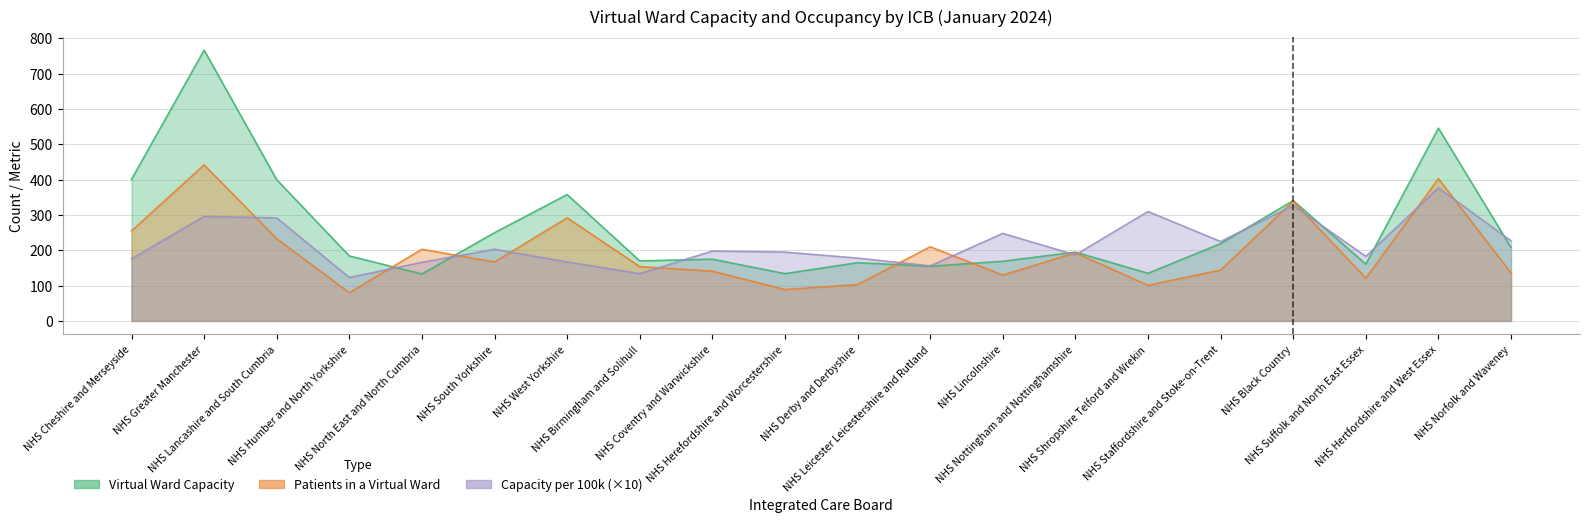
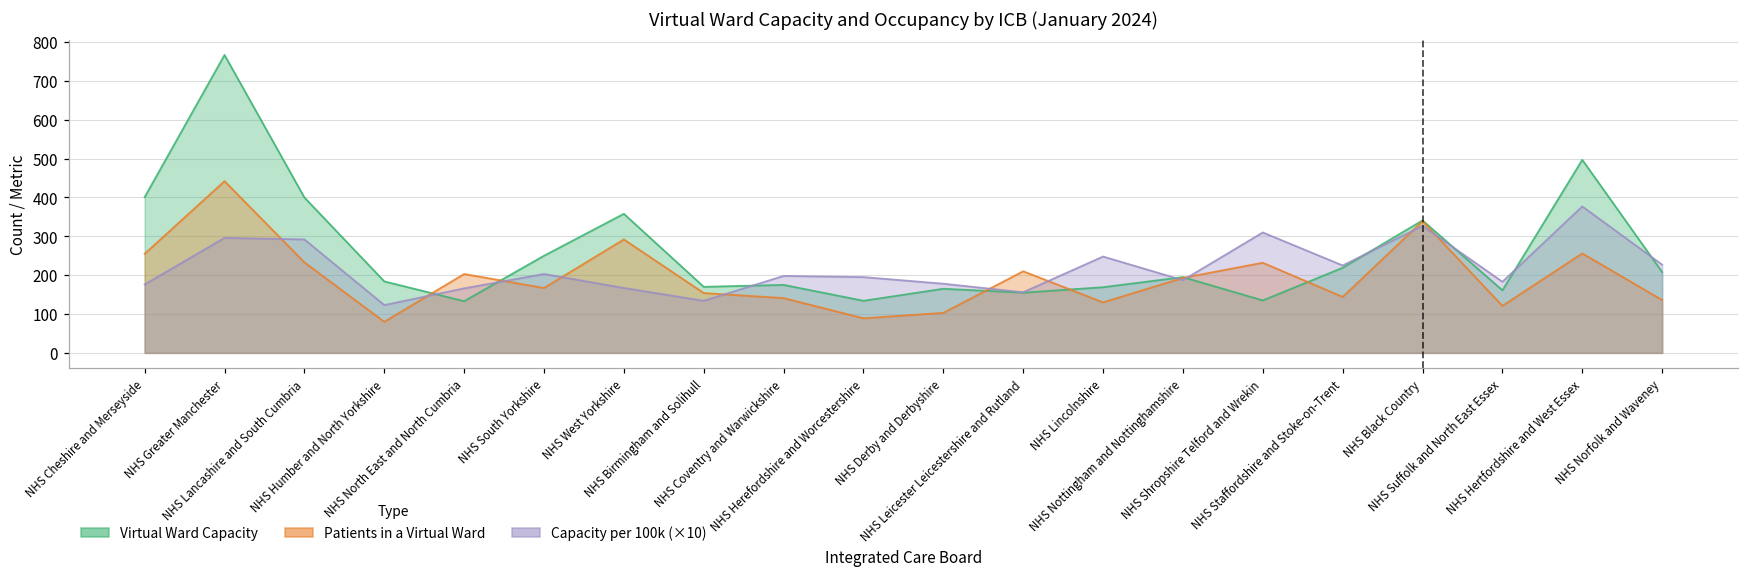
Patients in a Virtual Ward, NHS Shropshire Telford and Wrekin: 100 -> 230
Virtual Ward Capacity, NHS Hertfordshire and West Essex: 550 -> 500
Patients in a Virtual Ward, NHS Hertfordshire and West Essex: 400 -> 260
